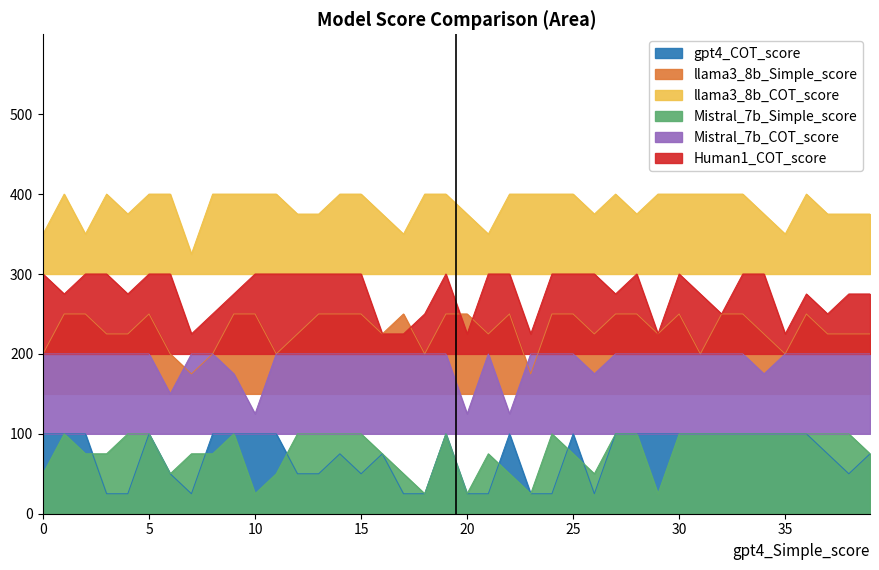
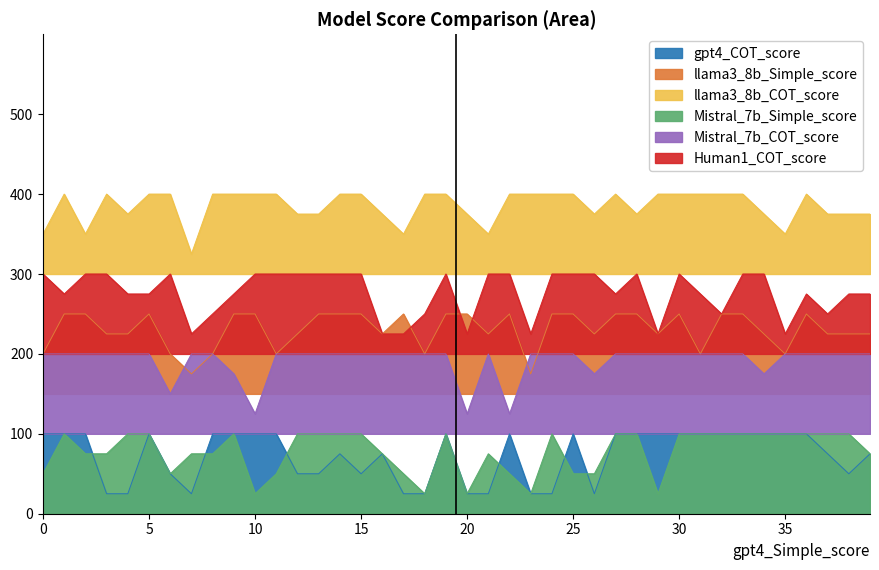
Human1_COT_score, 5: 300 -> 280
Mistral_7b_Simple_score, 25: 80 -> 50
